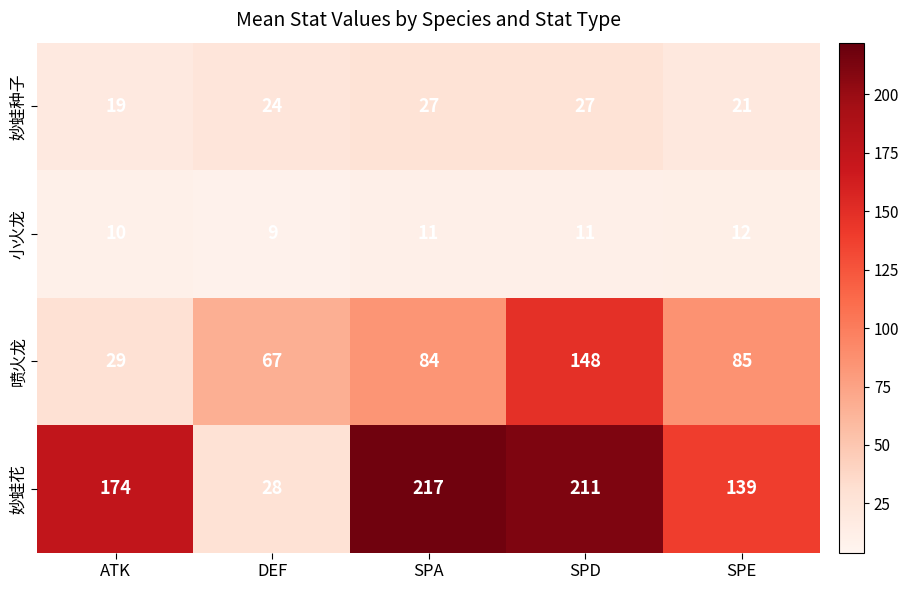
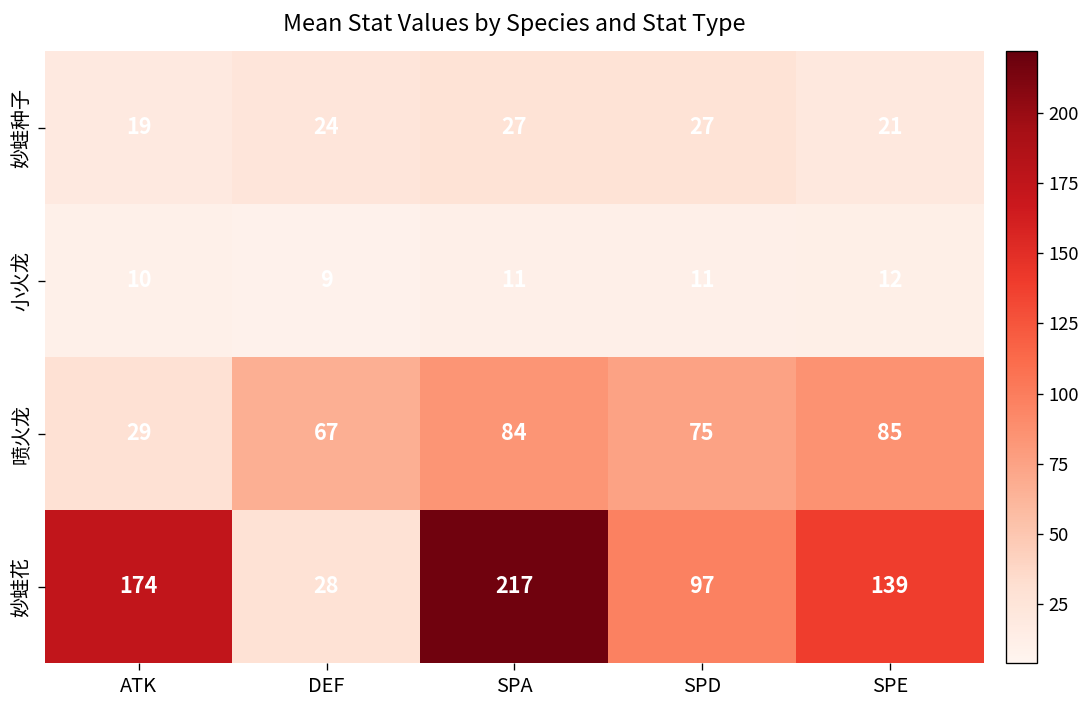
喷火龙, SPD: 148 -> 75
妙蛙花, SPD: 211 -> 97
